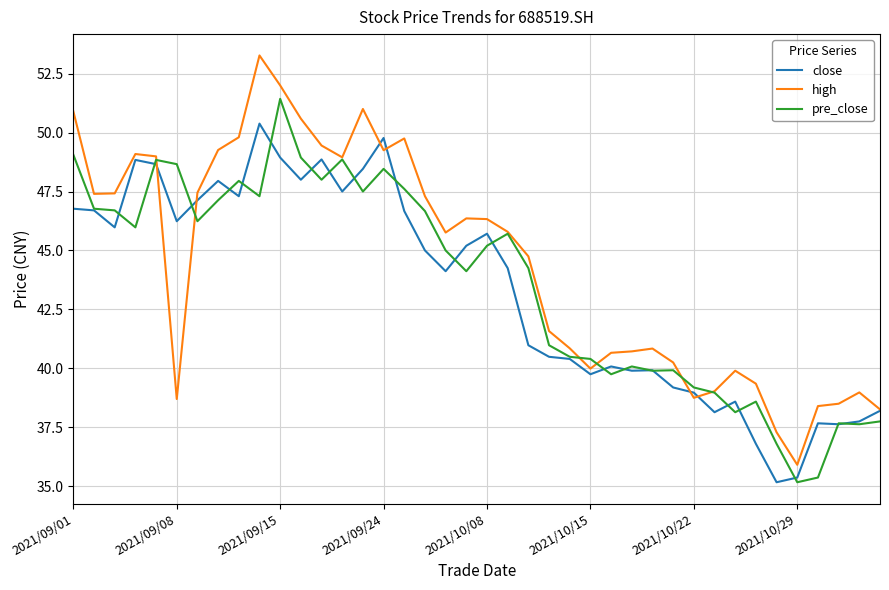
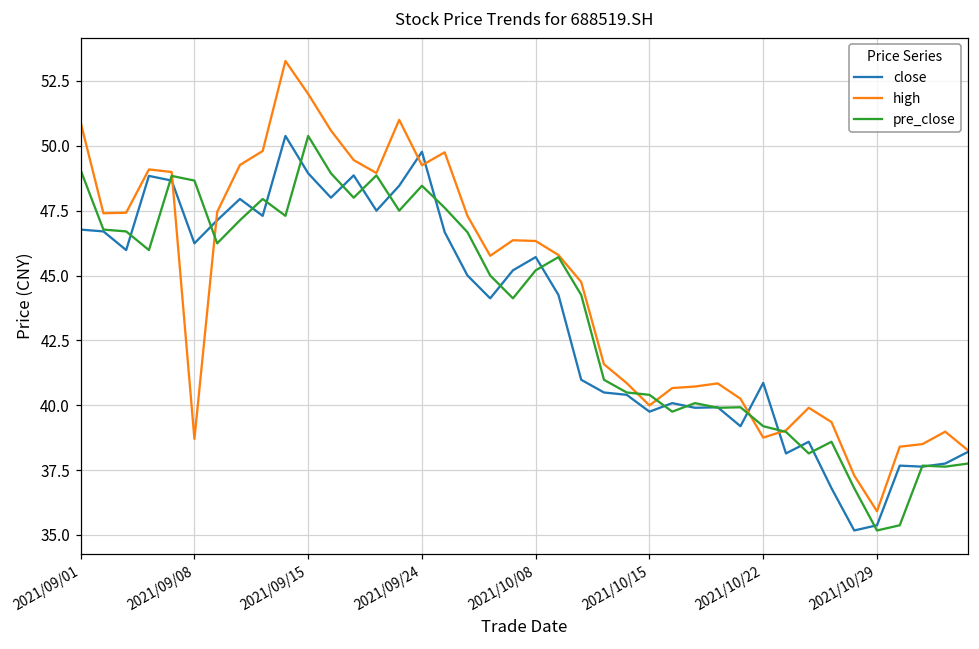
pre_close, 2021/09/15: 51.4 -> 50.4
close, 2021/10/22: 39.0 -> 40.9
